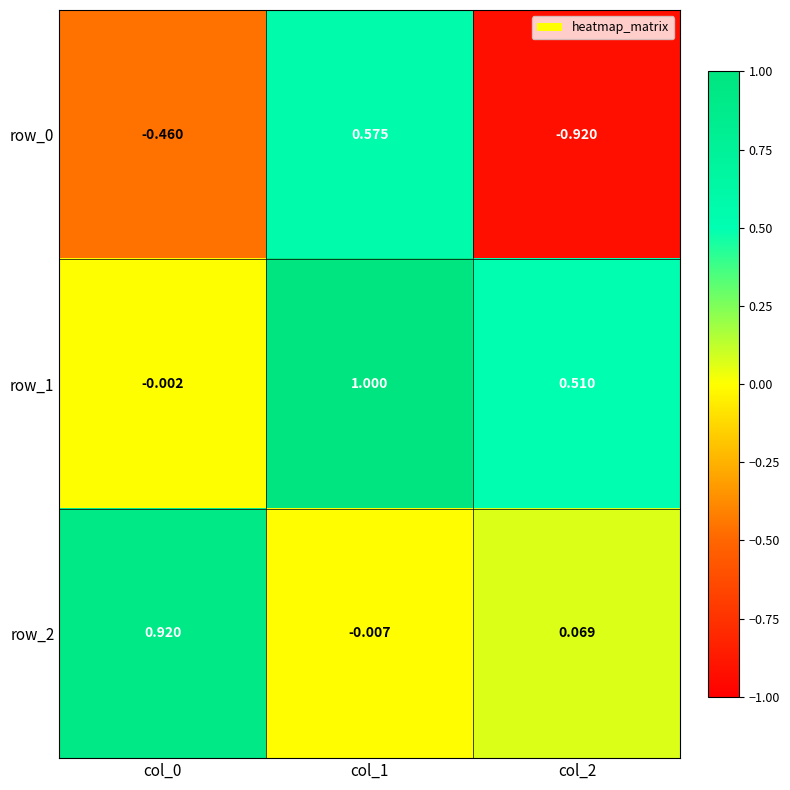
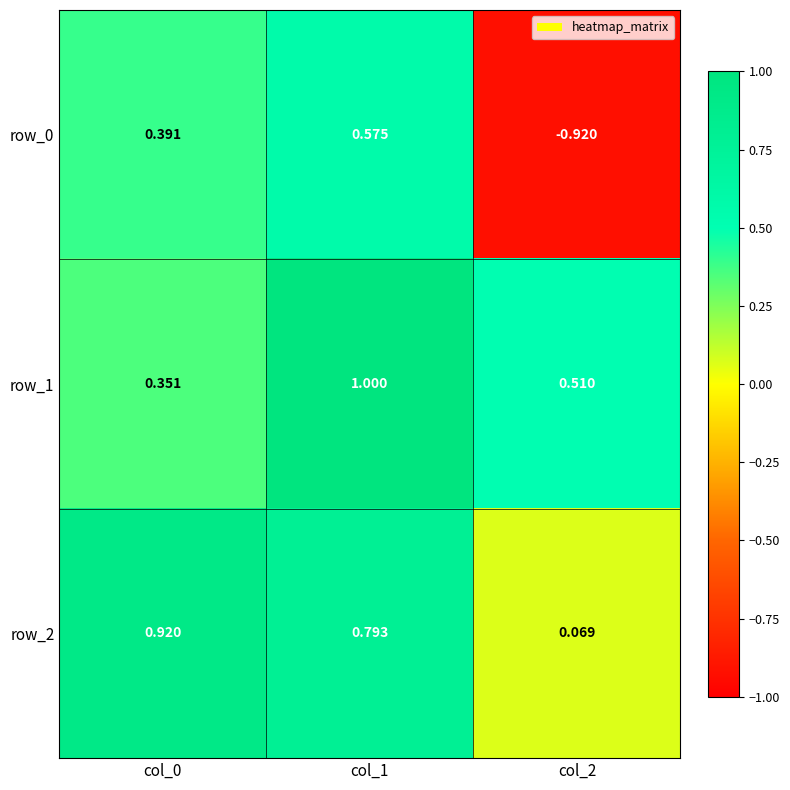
row_0, col_0: -0.460 -> 0.391
row_1, col_0: -0.002 -> 0.351
row_2, col_1: -0.007 -> 0.793
